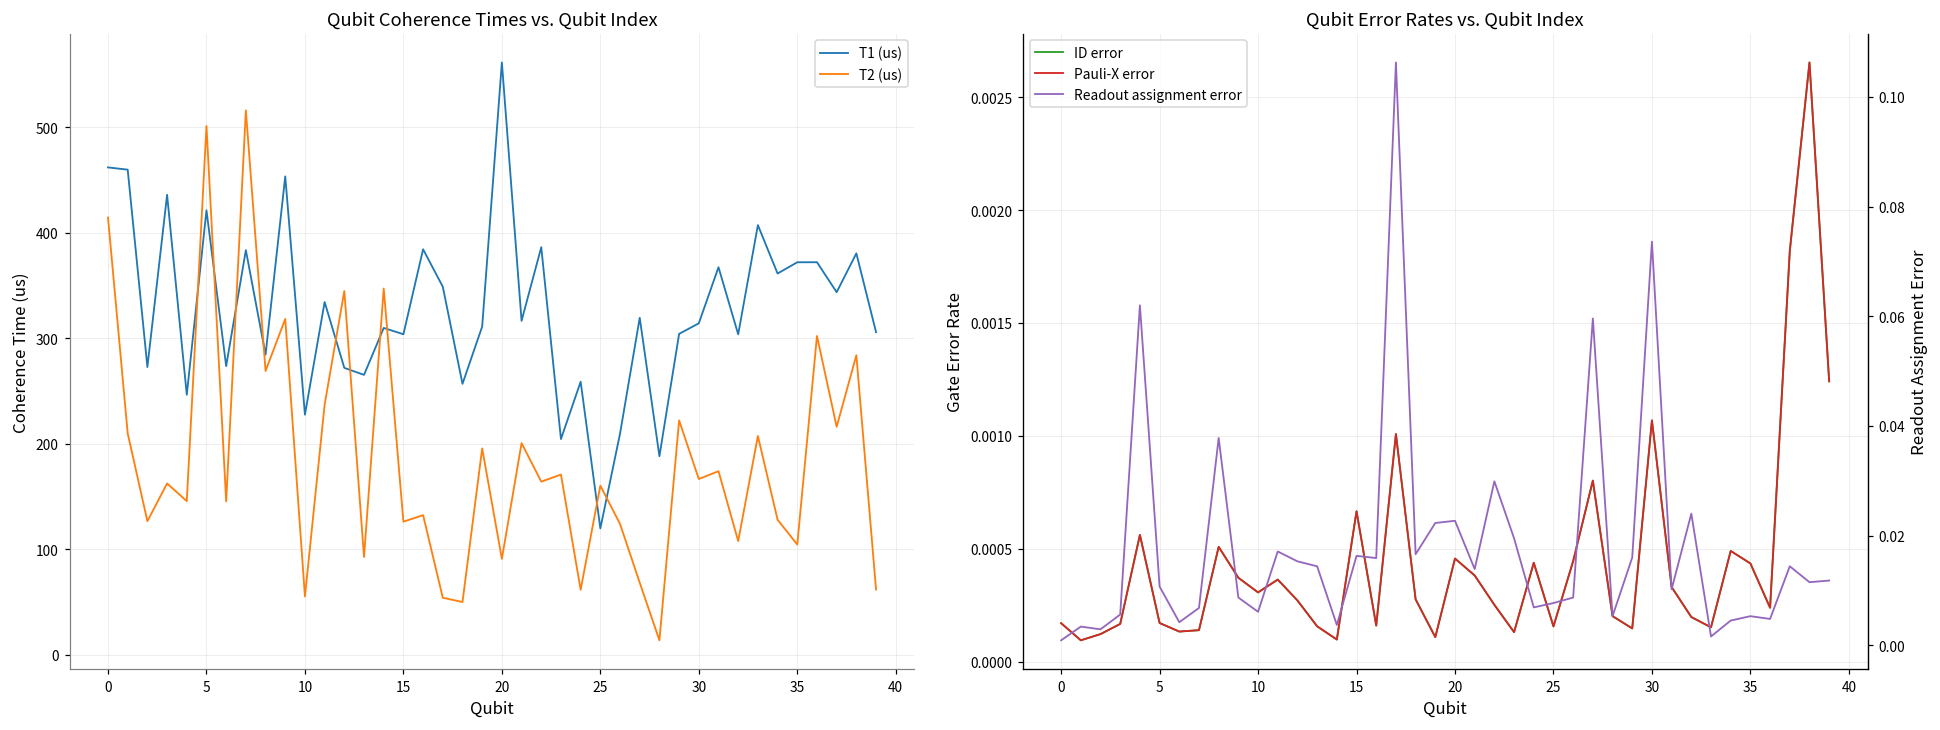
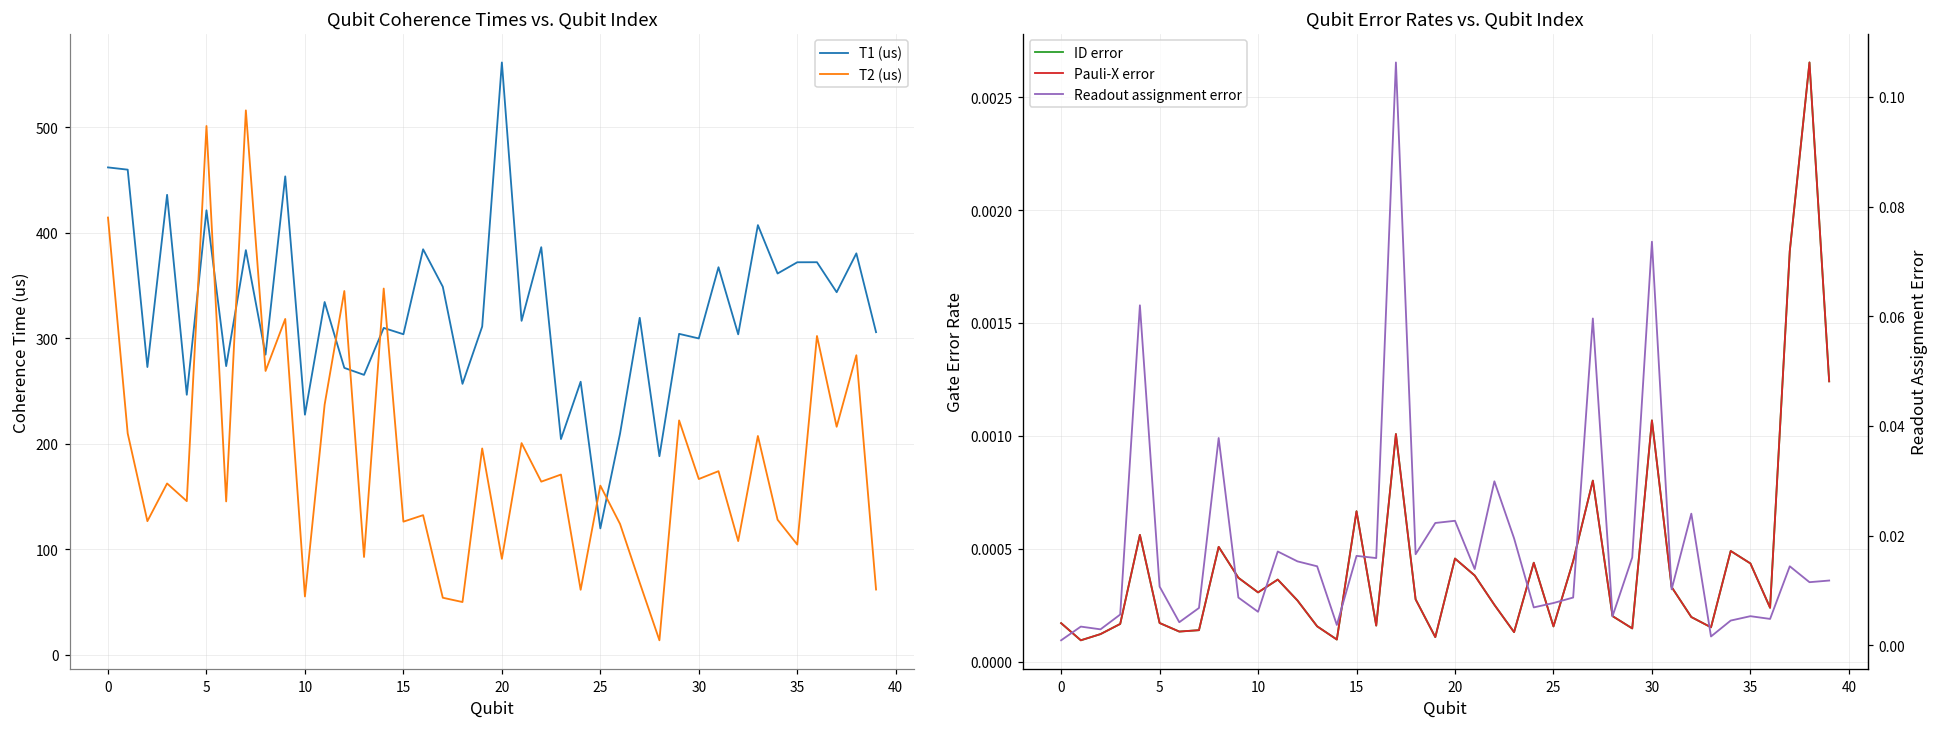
Qubit Coherence Times vs. Qubit Index, T1 (us), 30: 310 -> 300
